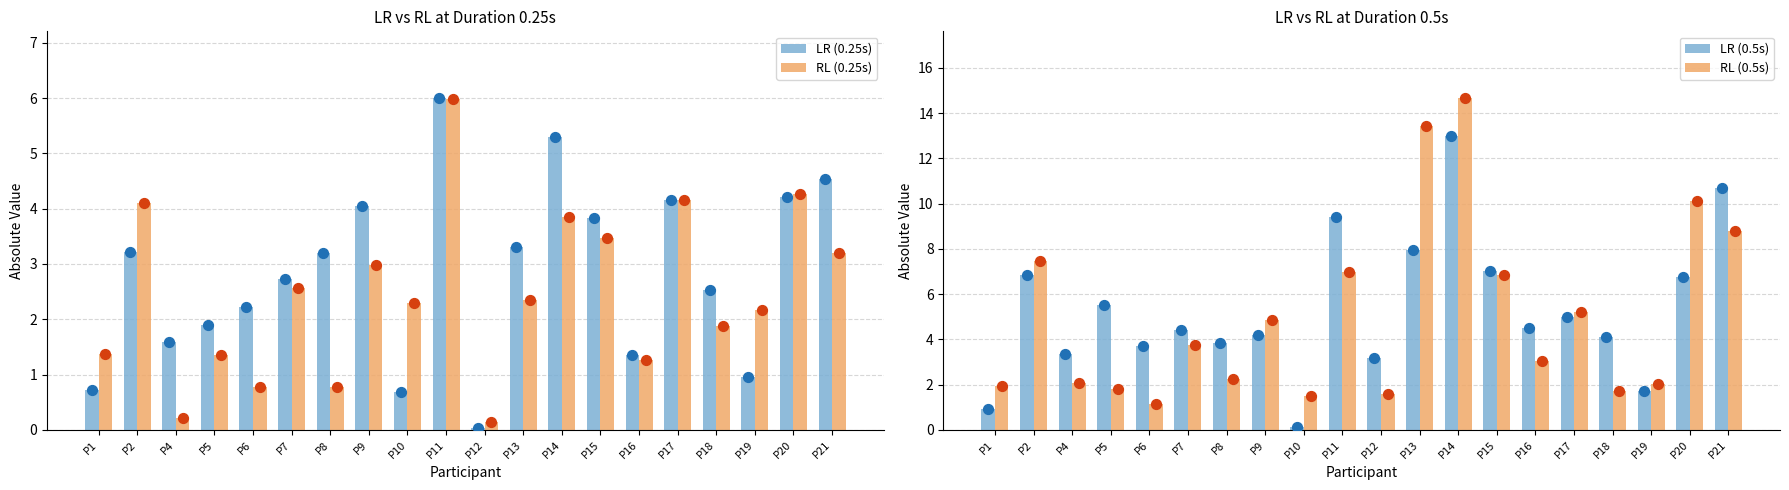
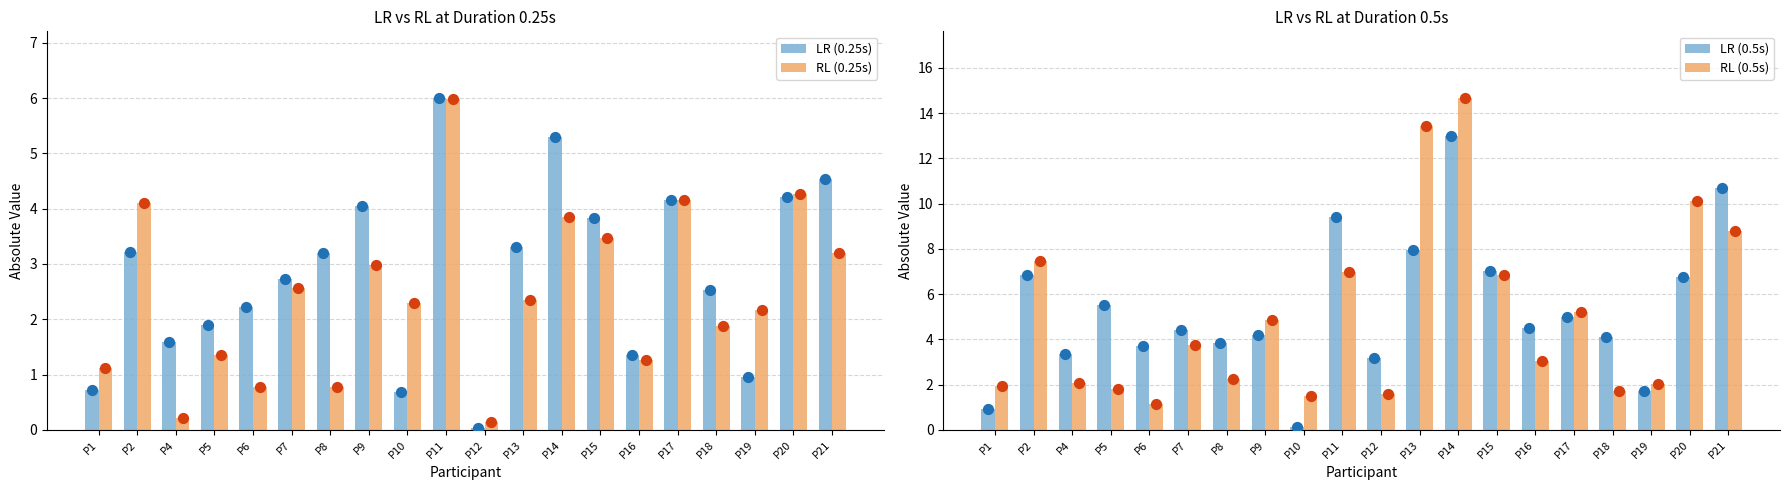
LR vs RL at Duration 0.25s, RL (0.25s), P1: 1.4 -> 1.1
